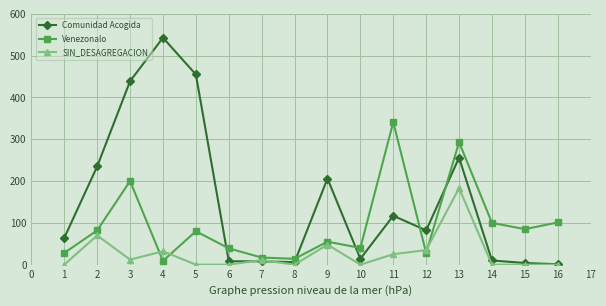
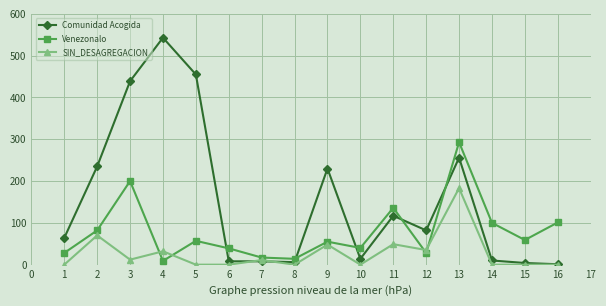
Venezonalo, 5: 80 -> 60
Comunidad Acogida, 9: 210 -> 230
Venezonalo, 11: 340 -> 140
SIN_DESAGREGACION, 11: 30 -> 50
Venezonalo, 15: 90 -> 60
